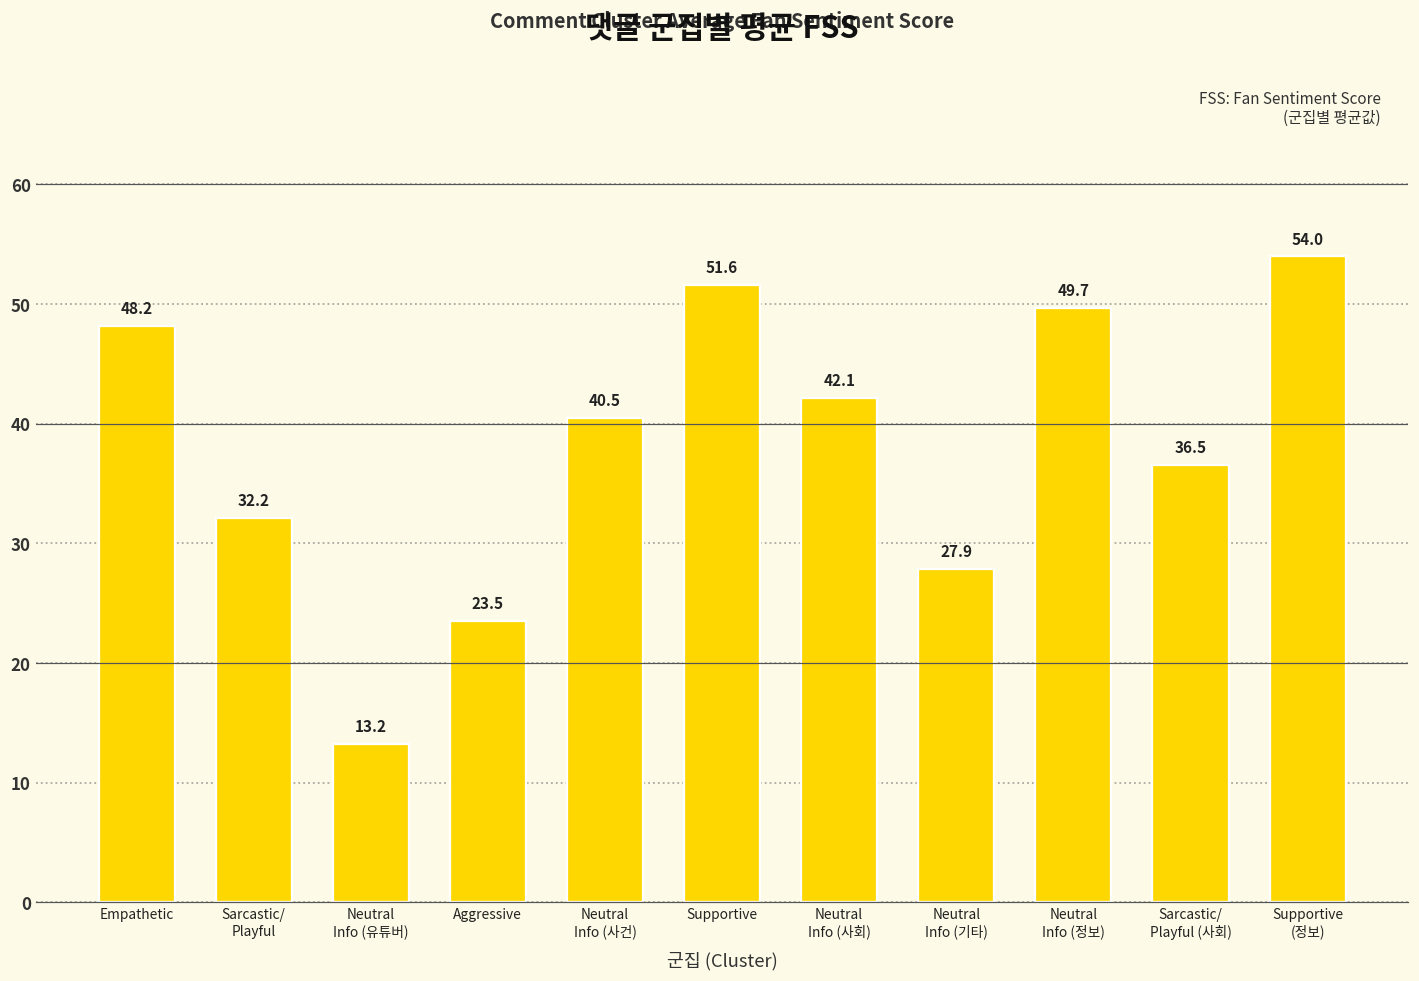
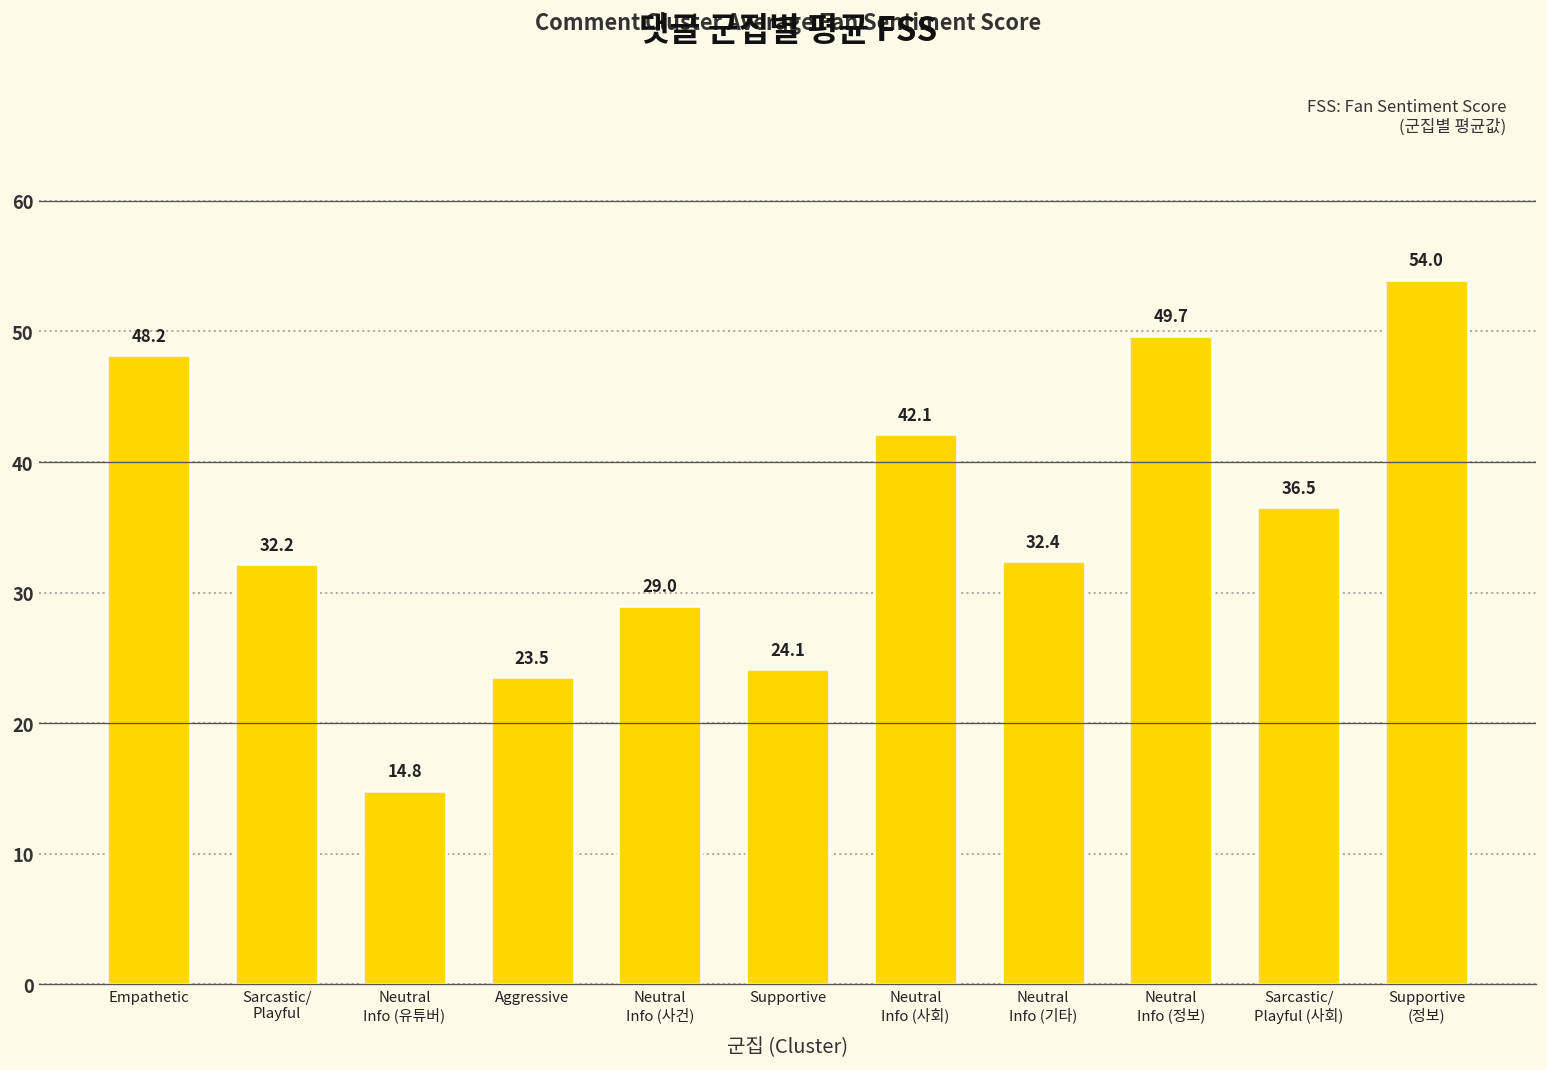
Neutral Info (유튜버): 13.2 -> 14.8
Neutral Info (사건): 40.5 -> 29.0
Supportive: 51.6 -> 24.1
Neutral Info (기타): 27.9 -> 32.4
